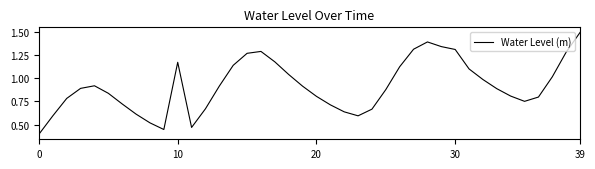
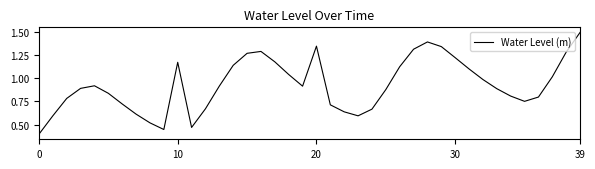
20: 0.8 -> 1.3
30: 1.3 -> 1.2
